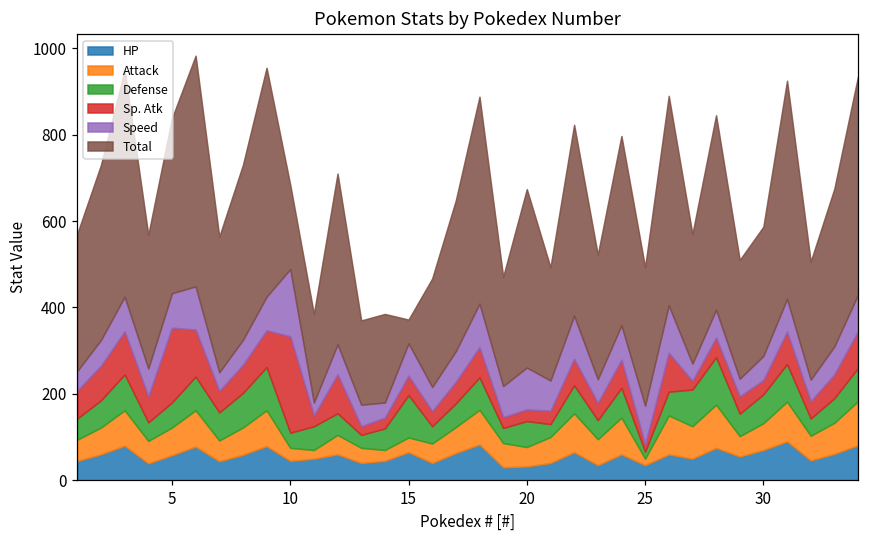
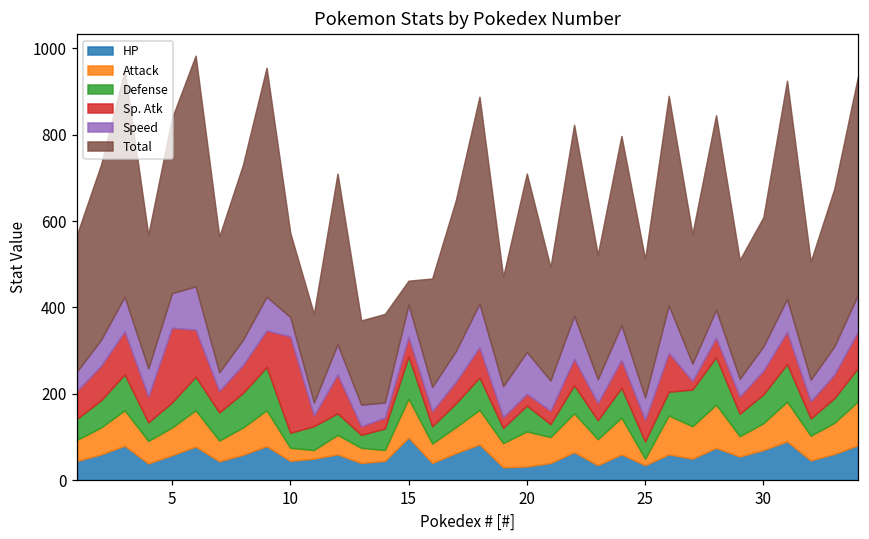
Speed, 10: 160 -> 50
HP, 15: 70 -> 100
Attack, 15: 30 -> 90
Attack, 20: 50 -> 80
Defense, 25: 20 -> 40
Sp. Atk, 25: 20 -> 50
Speed, 25: 90 -> 50
Sp. Atk, 30: 30 -> 60
